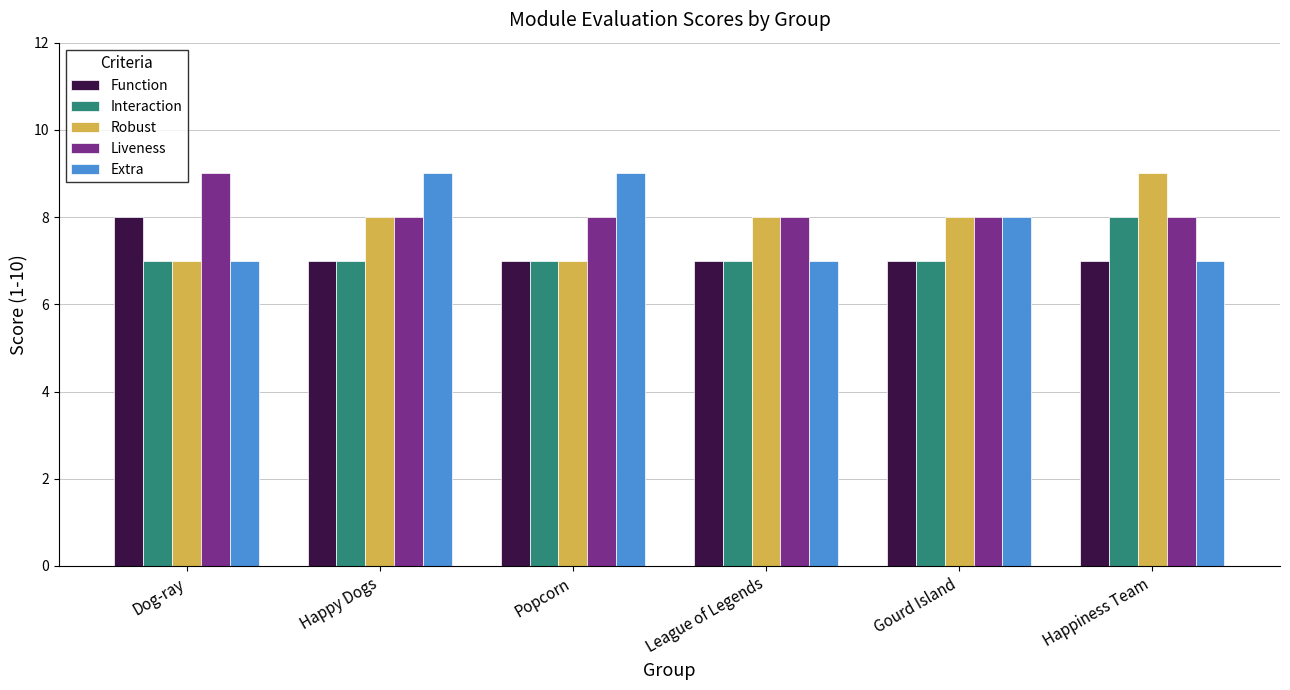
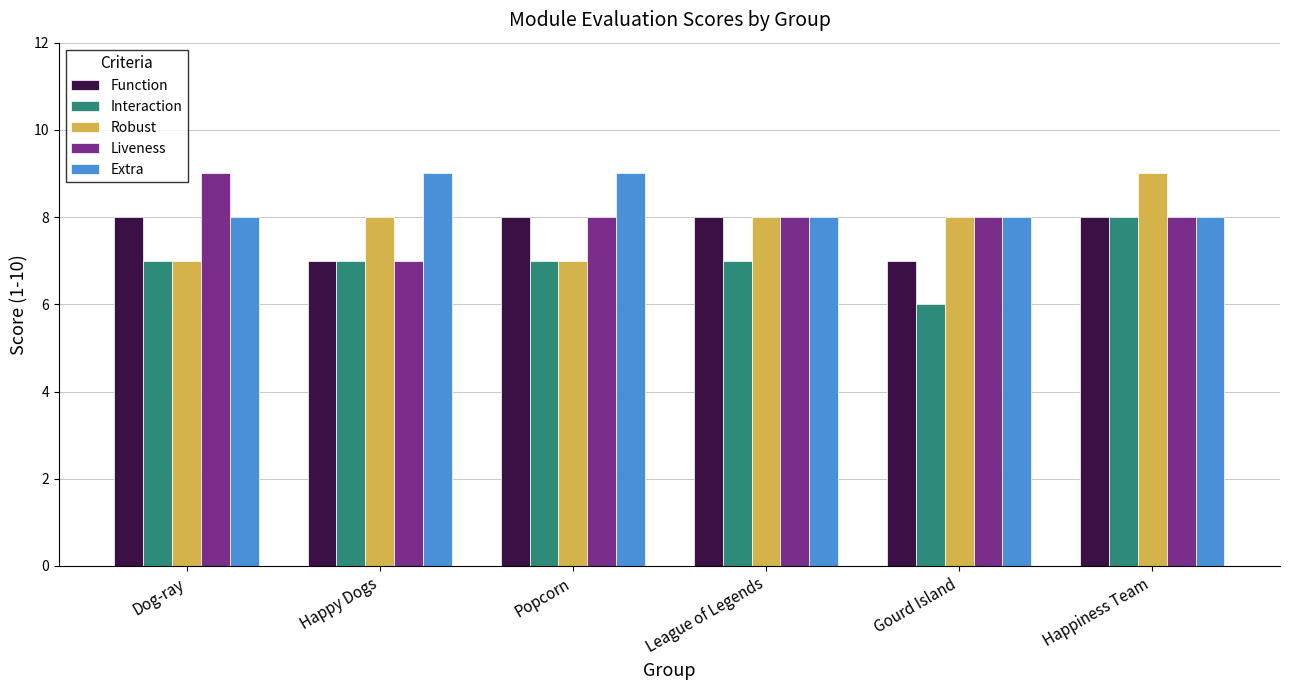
Extra, Dog-ray: 7 -> 8
Liveness, Happy Dogs: 8 -> 7
Function, Popcorn: 7 -> 8
Function, League of Legends: 7 -> 8
Extra, League of Legends: 7 -> 8
Interaction, Gourd Island: 7 -> 6
Function, Happiness Team: 7 -> 8
Extra, Happiness Team: 7 -> 8
